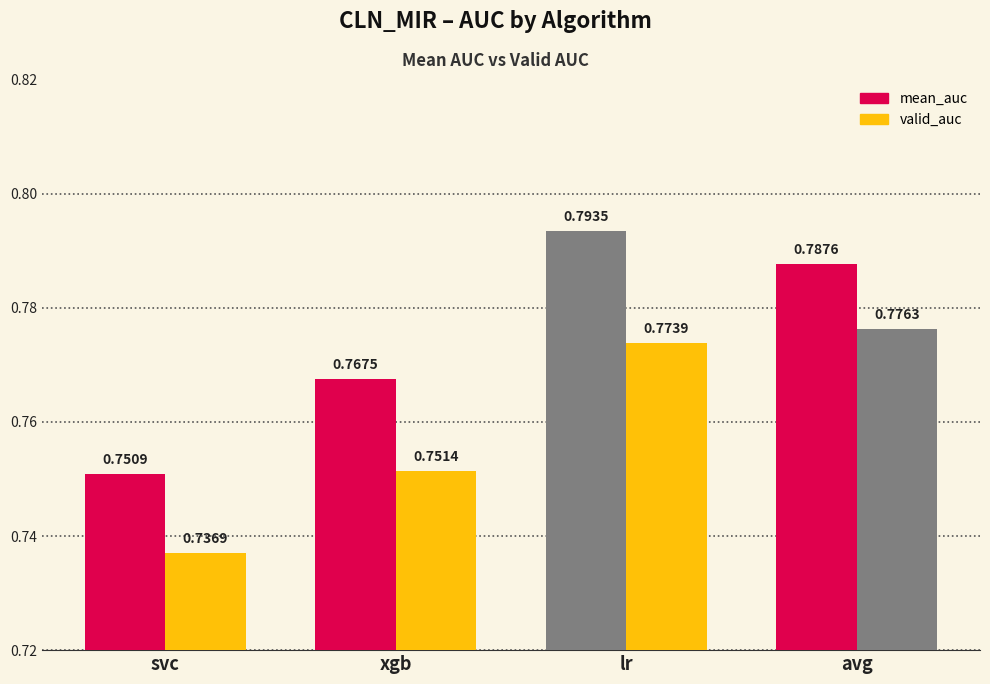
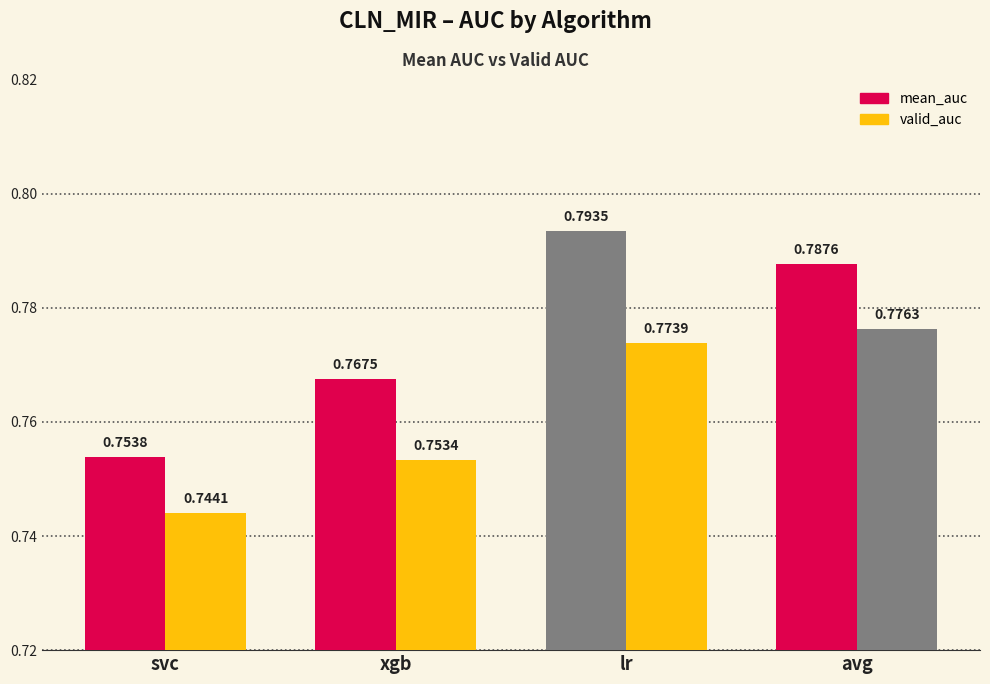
mean_auc, svc: 0.7509 -> 0.7538
valid_auc, svc: 0.7369 -> 0.7441
valid_auc, xgb: 0.7514 -> 0.7534
